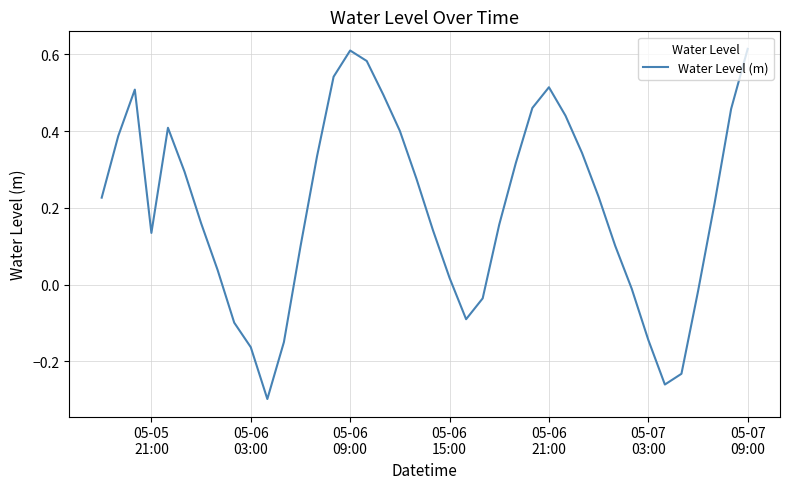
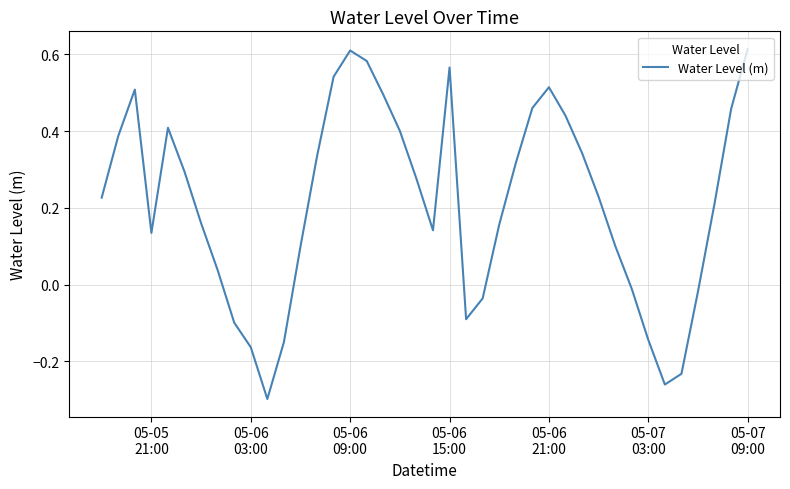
05-06 15:00: 0.02 -> 0.57
